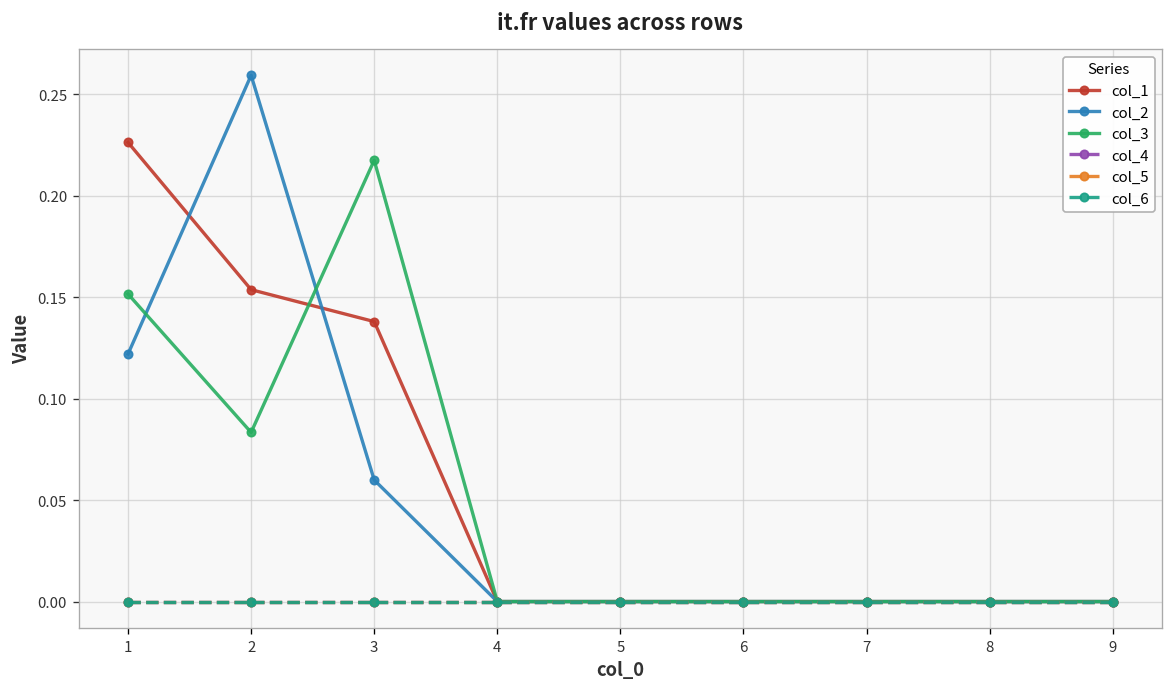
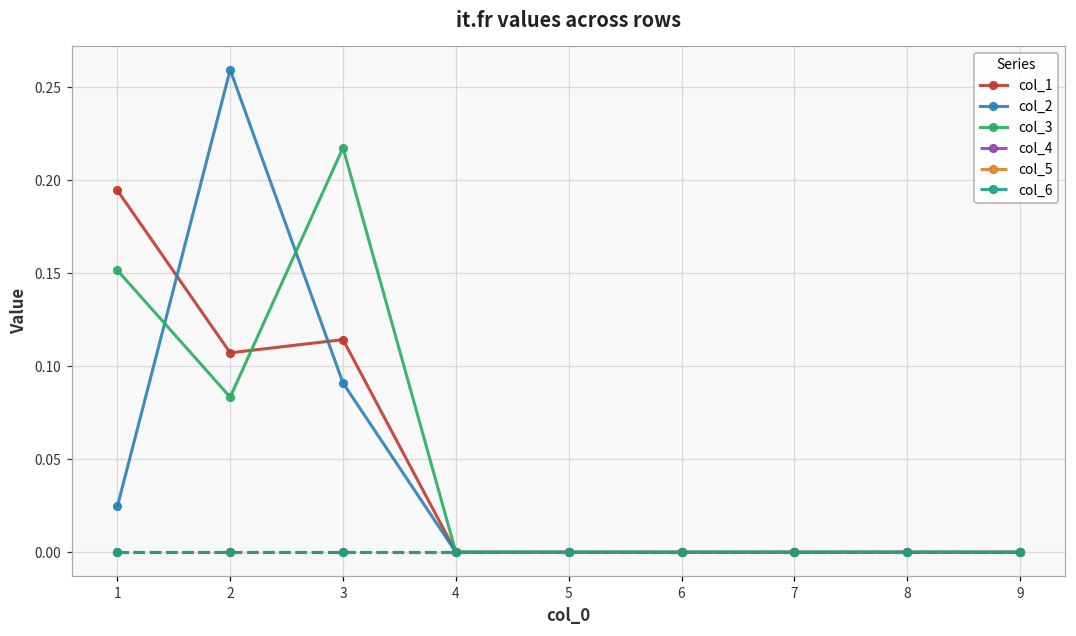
col_1, 1: 0.226 -> 0.194
col_2, 1: 0.122 -> 0.025
col_1, 2: 0.154 -> 0.107
col_1, 3: 0.138 -> 0.114
col_2, 3: 0.060 -> 0.091
